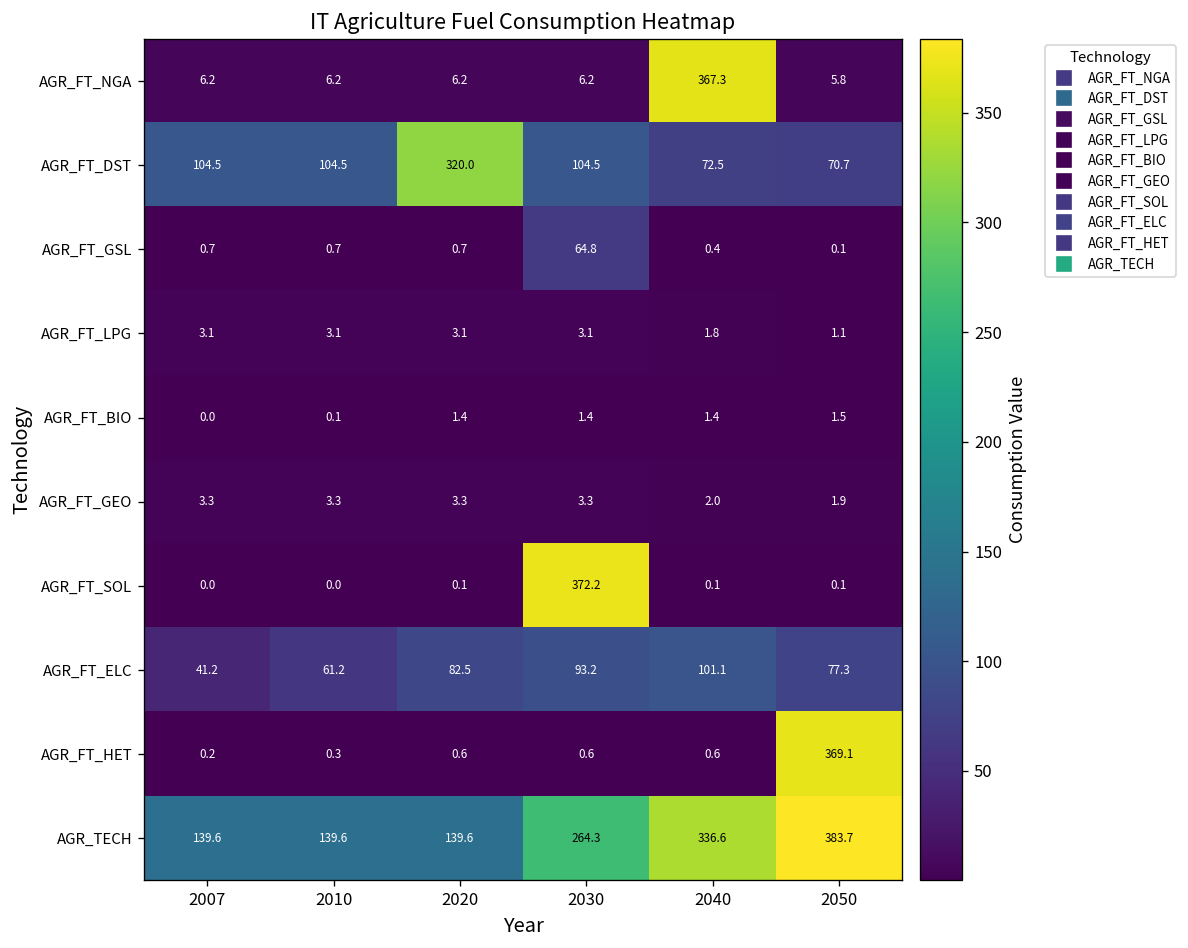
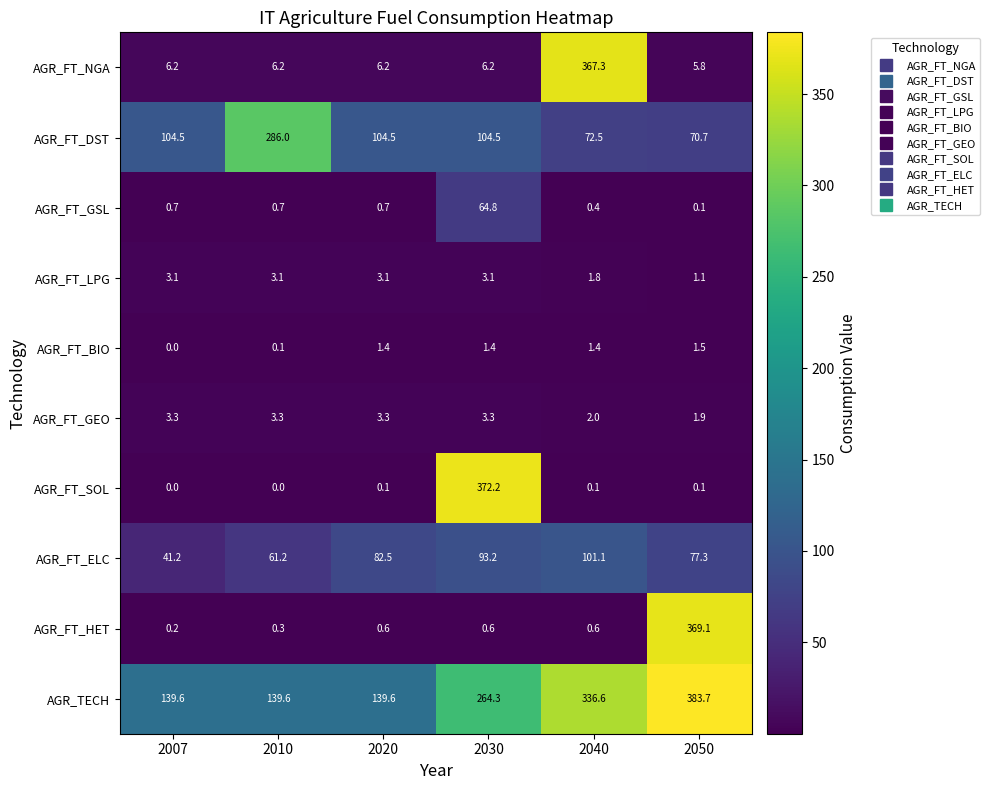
AGR_FT_DST, 2010: 104.5 -> 286.0
AGR_FT_DST, 2020: 320.0 -> 104.5
